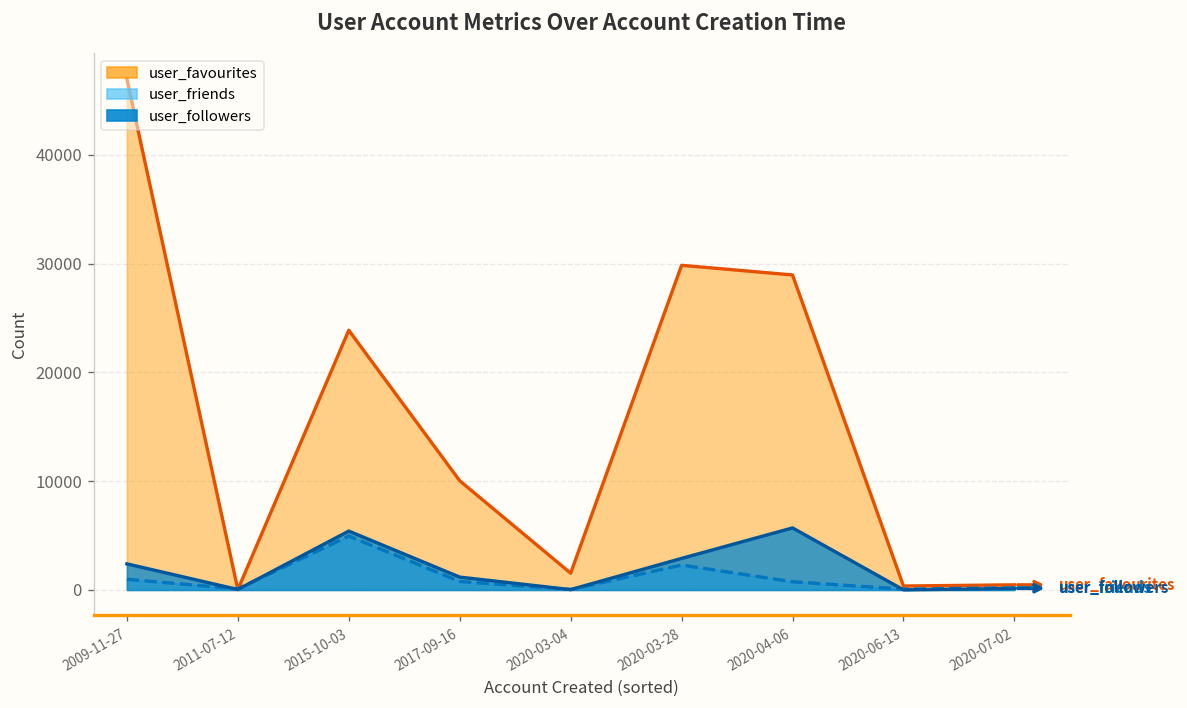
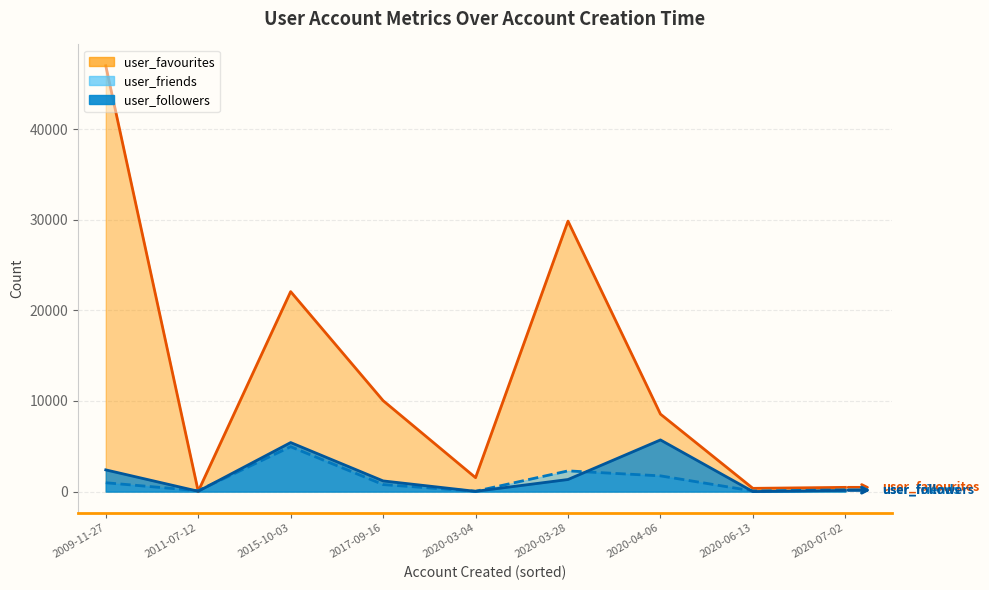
user_favourites, 2015-10-03: 24000 -> 22000
user_followers, 2020-03-28: 3000 -> 1000
user_favourites, 2020-04-06: 29000 -> 9000
user_friends, 2020-04-06: 1000 -> 2000
